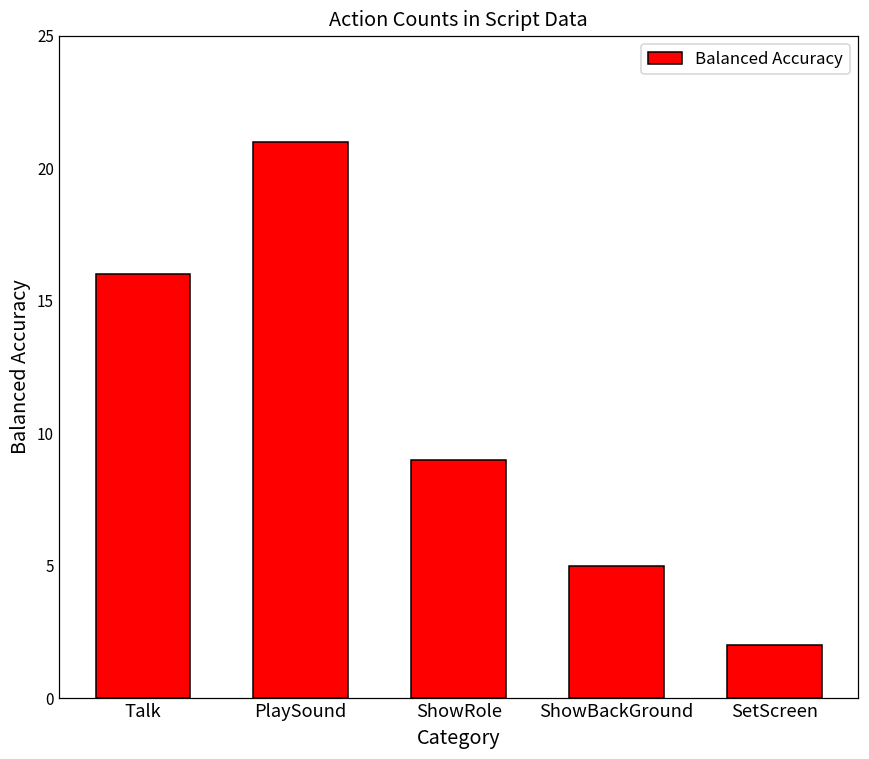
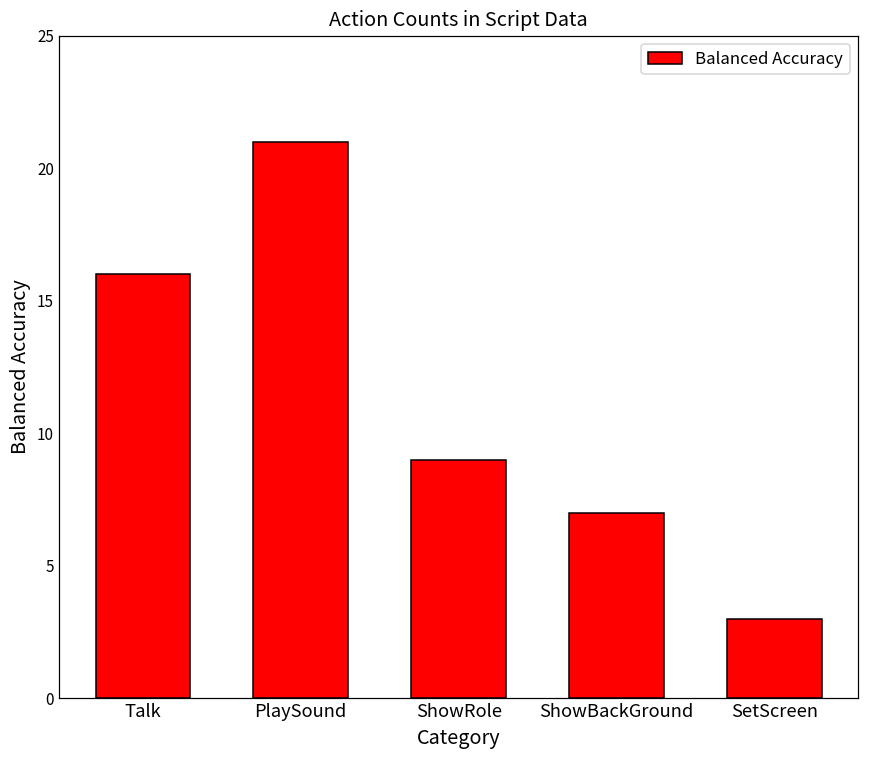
ShowBackGround: 5 -> 7
SetScreen: 2 -> 3
